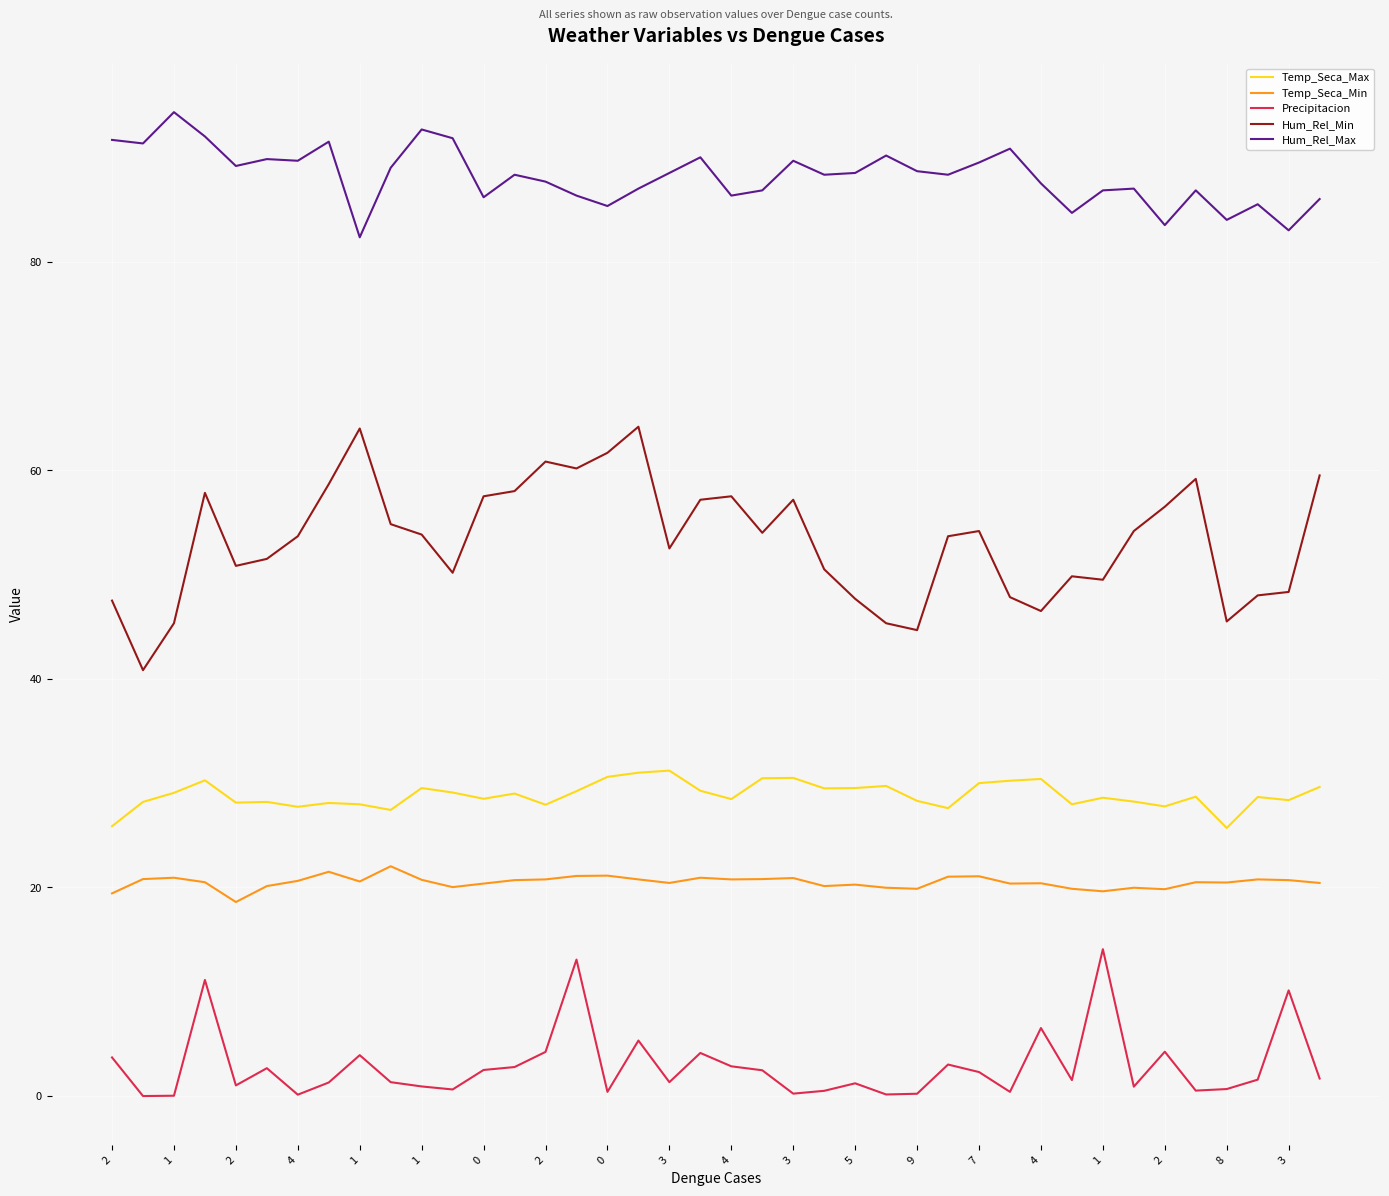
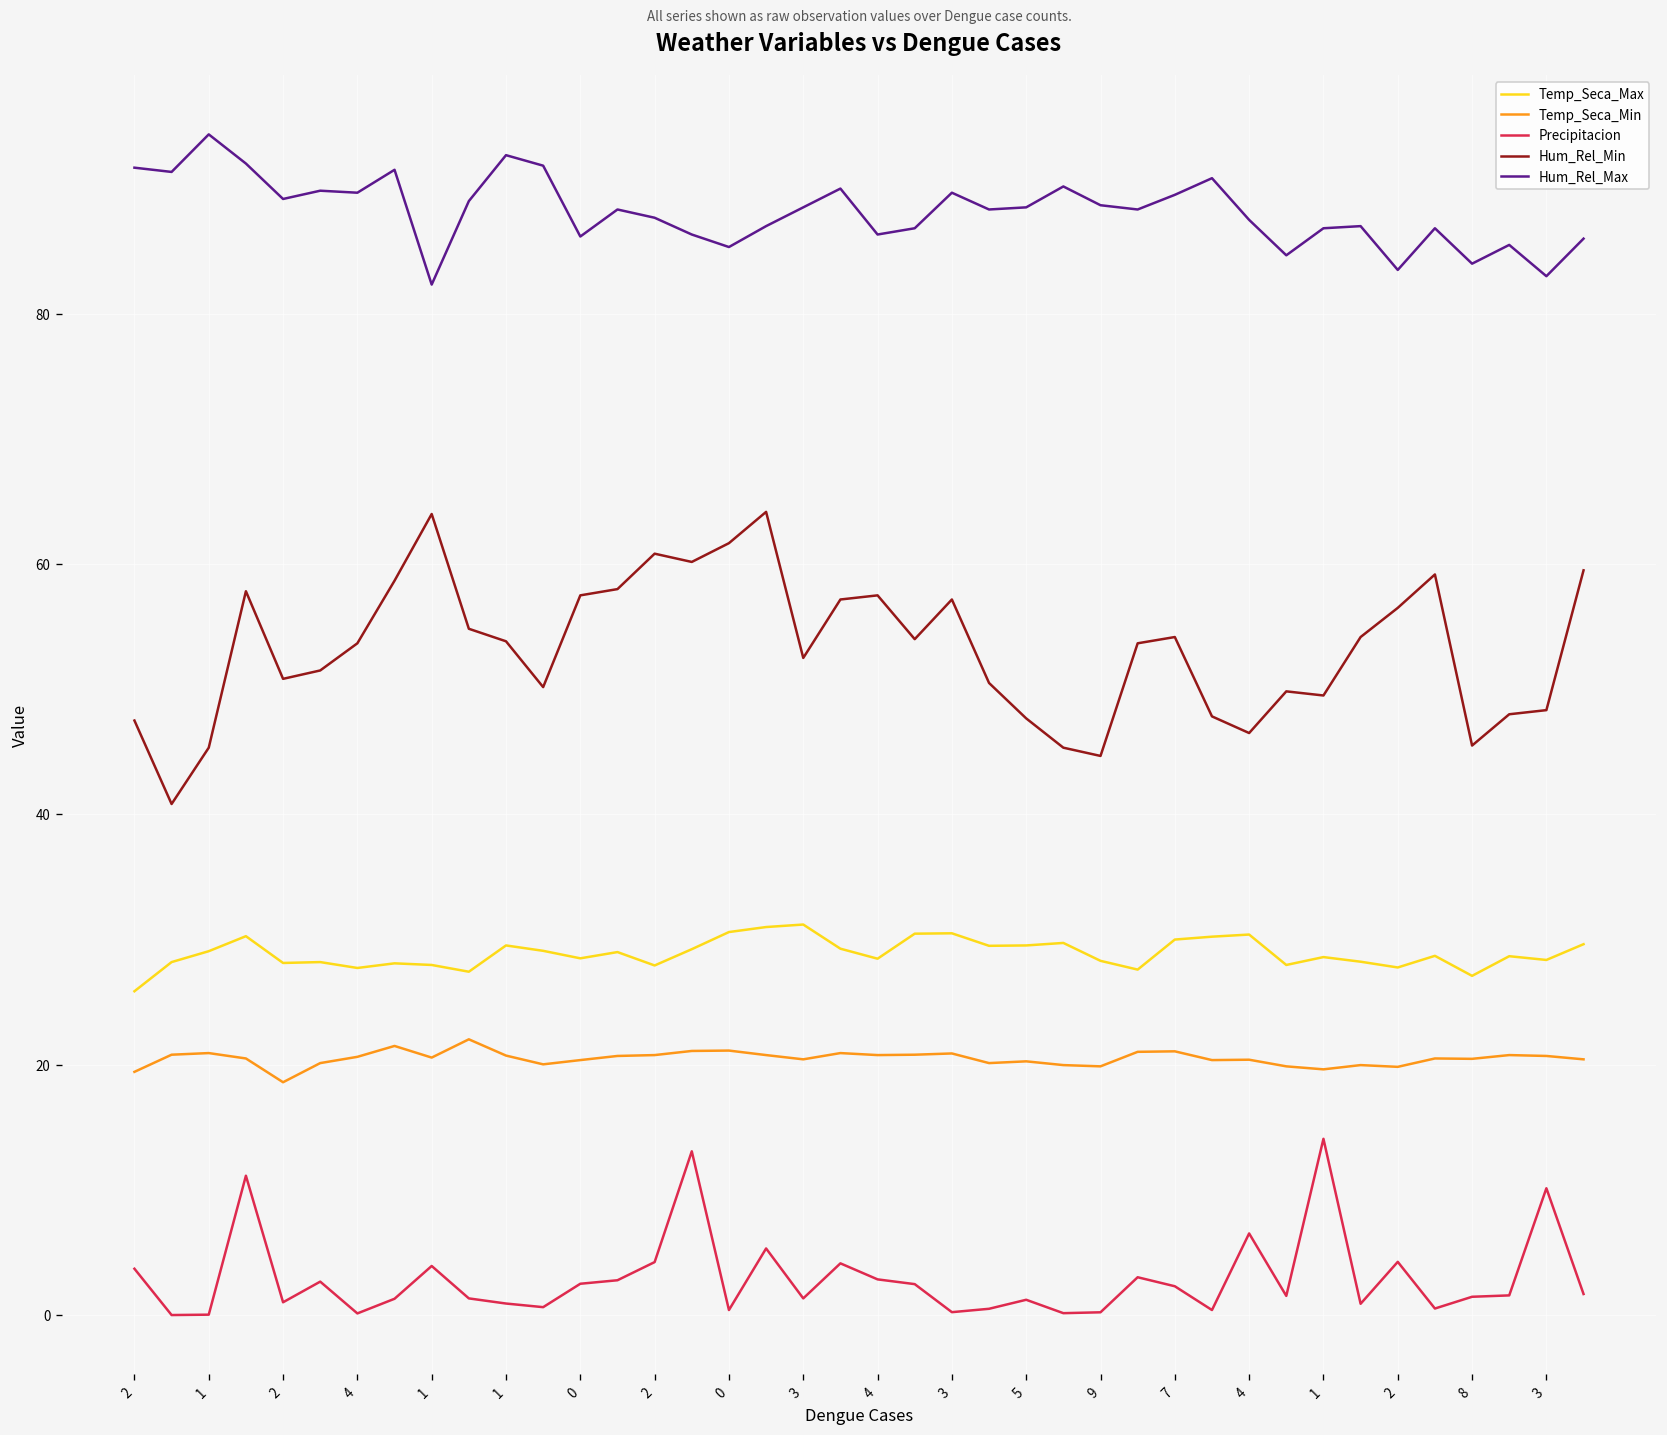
Temp_Seca_Max, 8: 25.7 -> 27.1
Precipitacion, 8: 0.7 -> 1.5
